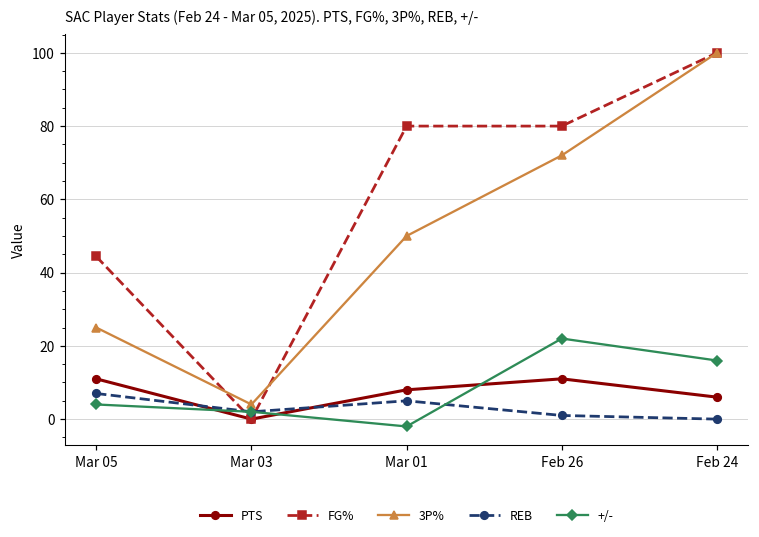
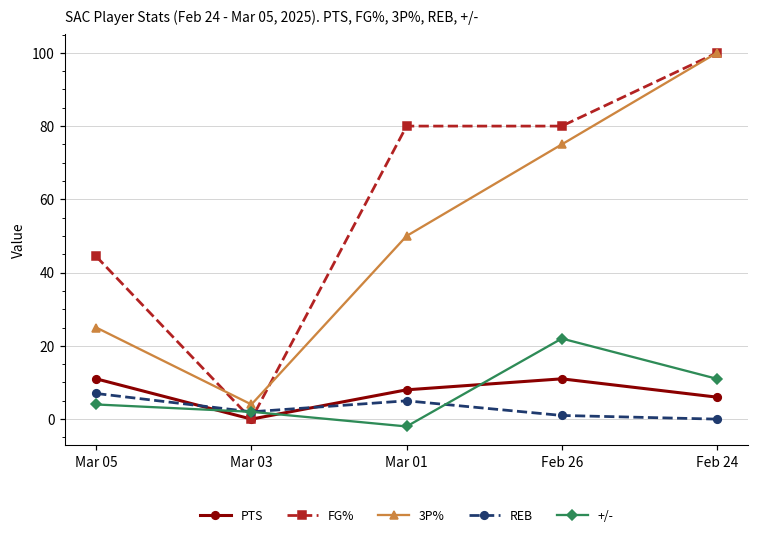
3P%, Feb 26: 72 -> 75
+/-, Feb 24: 16 -> 11
